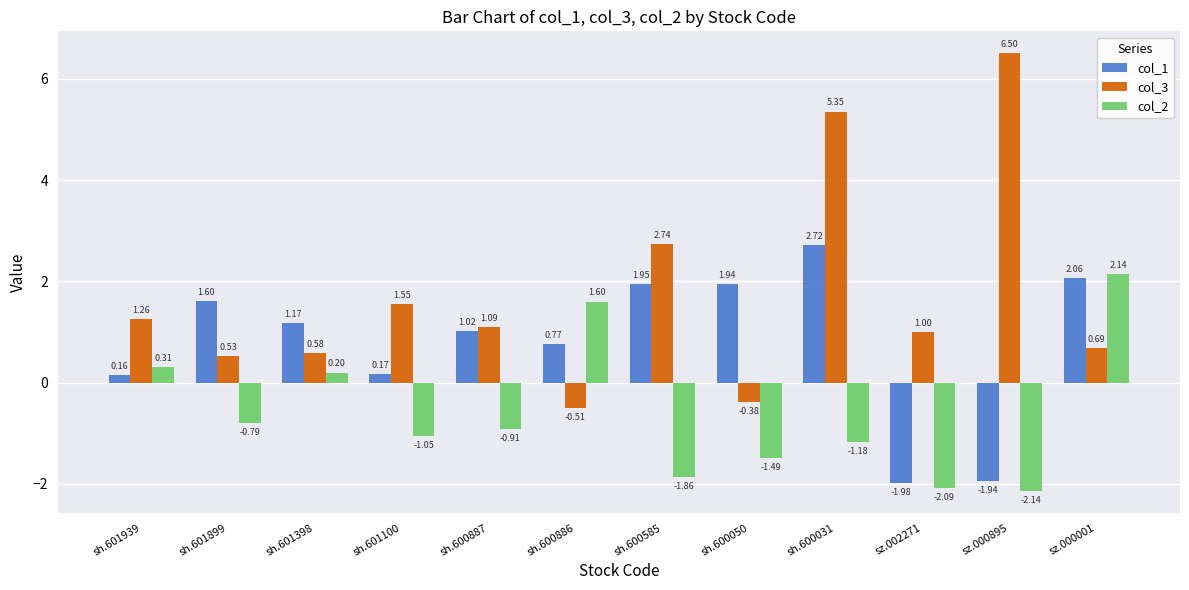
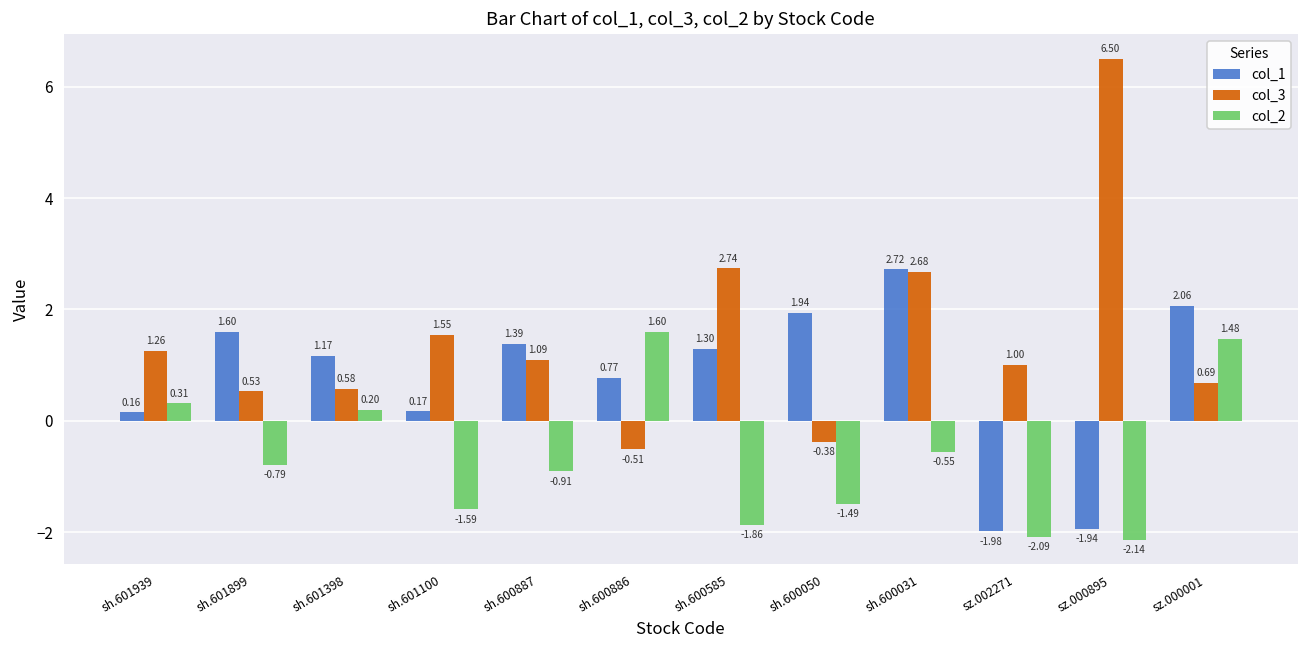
col_2, sh.601100: -1.05 -> -1.59
col_1, sh.600887: 1.02 -> 1.39
col_1, sh.600585: 1.95 -> 1.30
col_3, sh.600031: 5.35 -> 2.68
col_2, sh.600031: -1.18 -> -0.55
col_2, sz.000001: 2.14 -> 1.48
